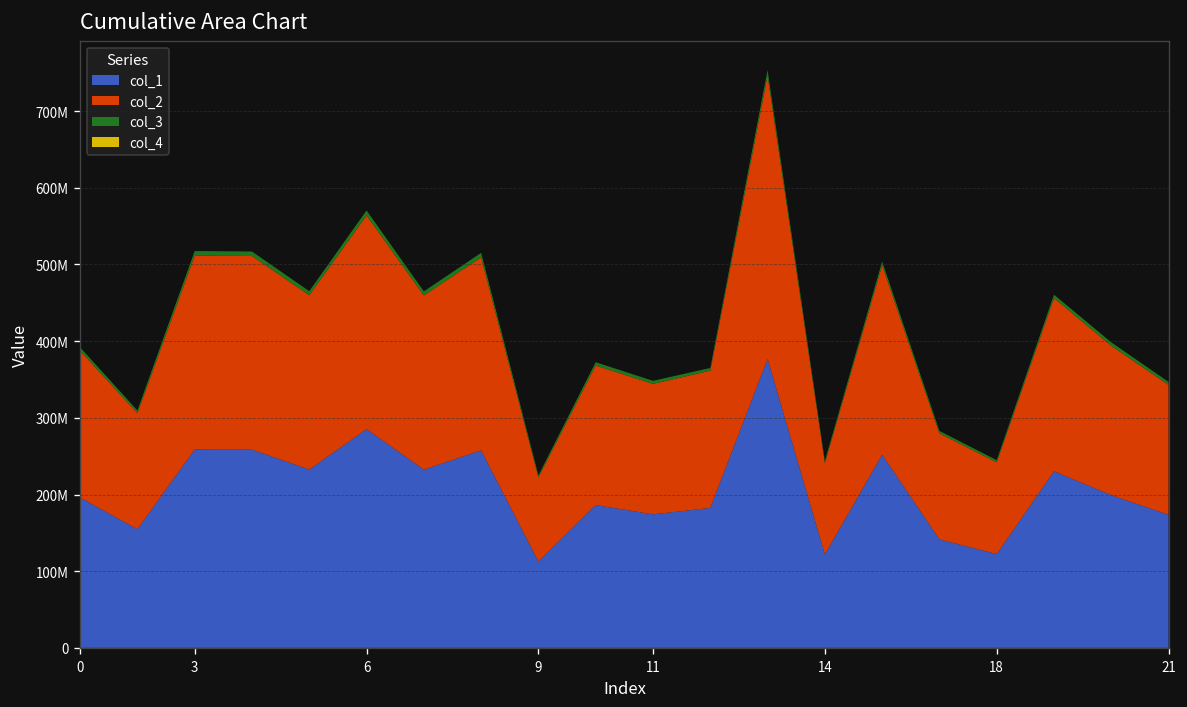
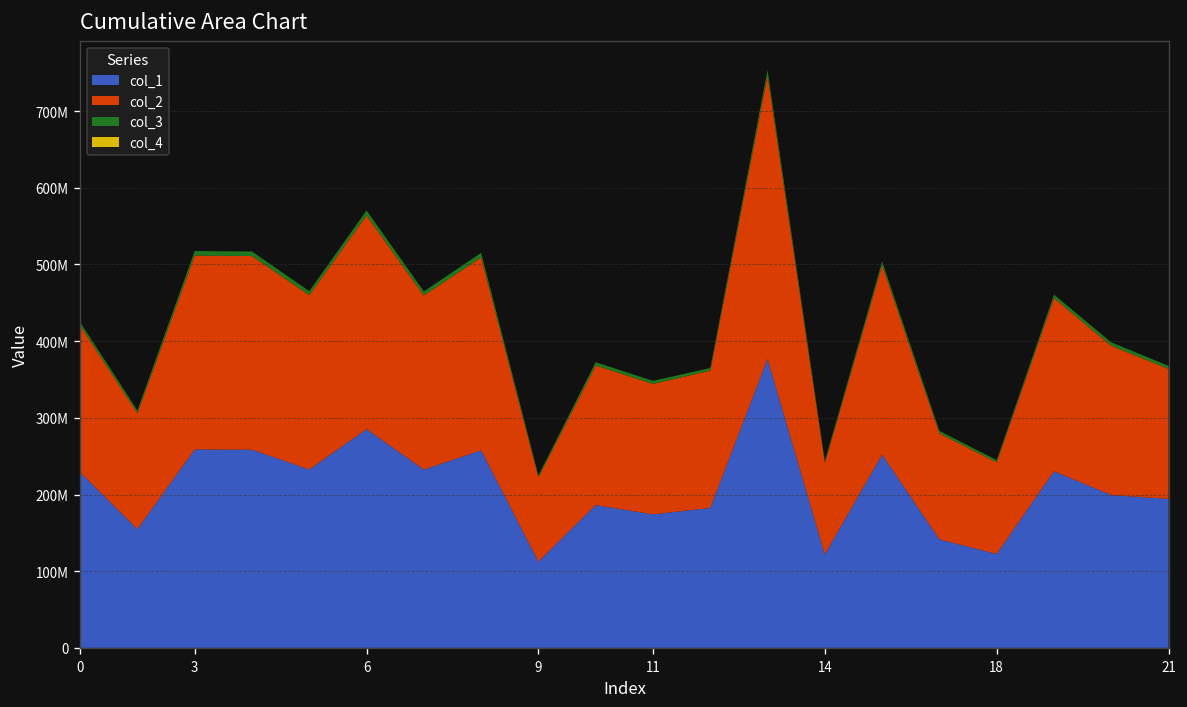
col_1, 0: 200000000 -> 230000000
col_1, 21: 170000000 -> 190000000
